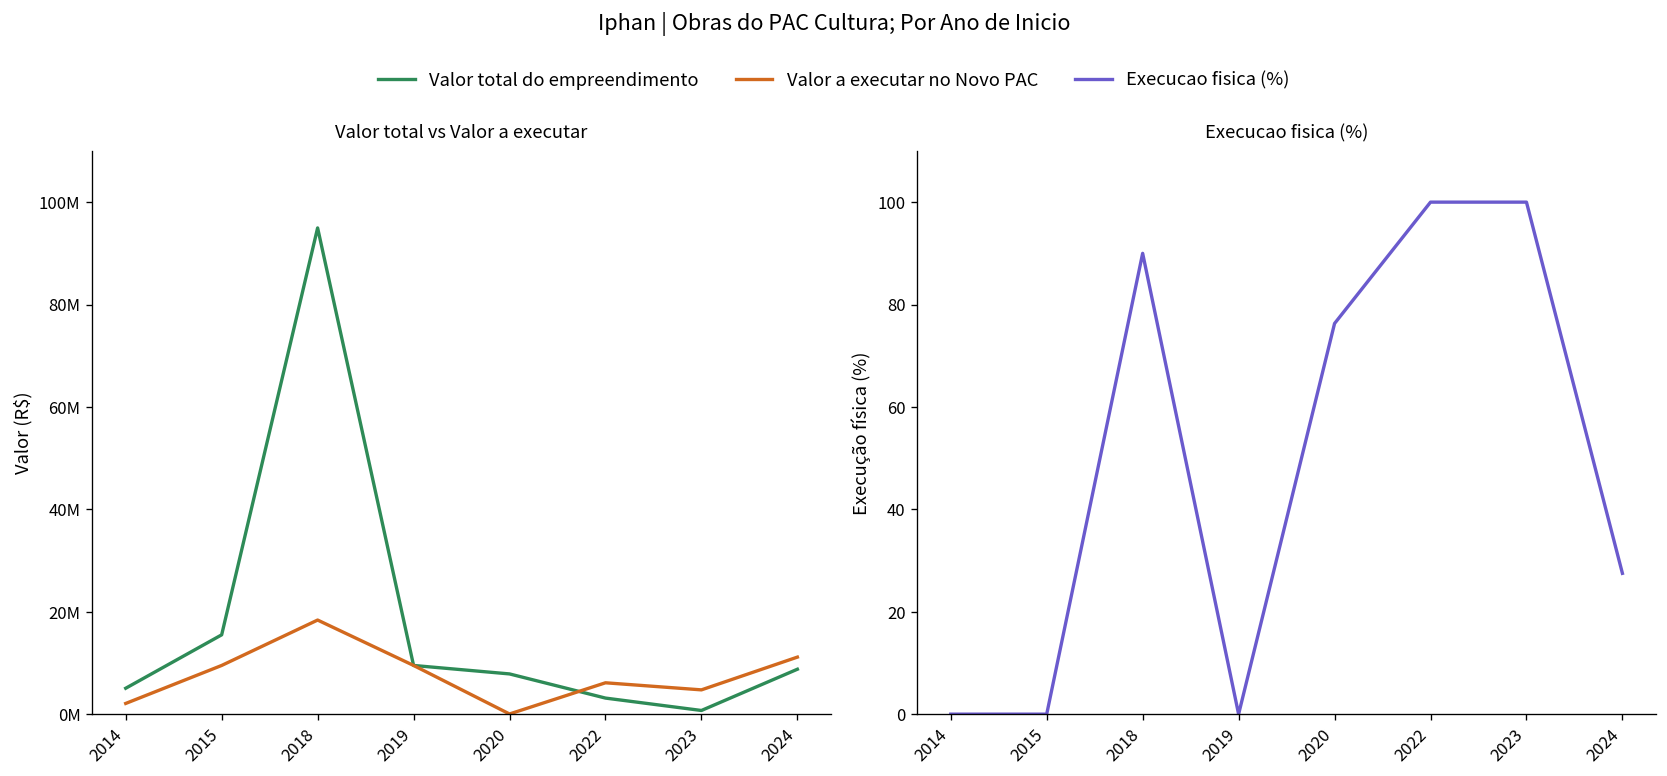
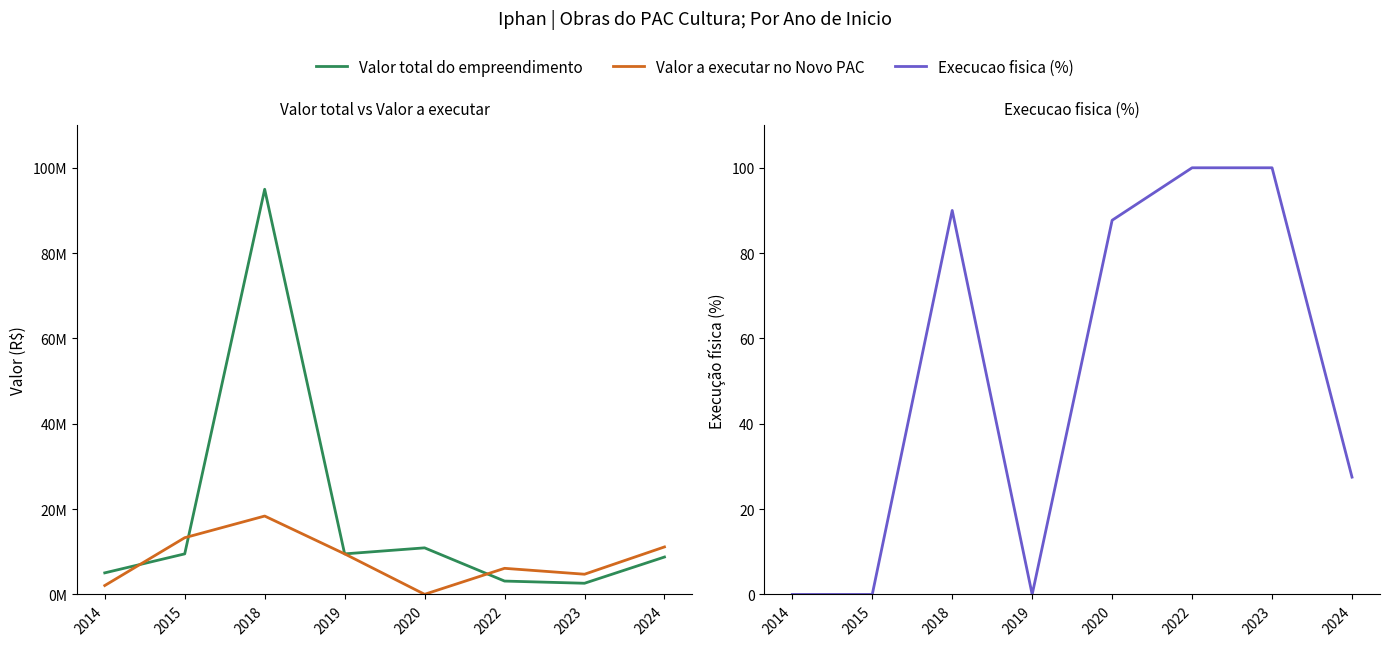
Valor total vs Valor a executar, Valor total do empreendimento, 2015: 15000000 -> 10000000
Valor total vs Valor a executar, Valor a executar no Novo PAC, 2015: 10000000 -> 13000000
Valor total vs Valor a executar, Valor total do empreendimento, 2020: 8000000 -> 11000000
Valor total vs Valor a executar, Valor total do empreendimento, 2023: 1000000 -> 3000000
Execucao fisica (%), 2020: 76 -> 88
